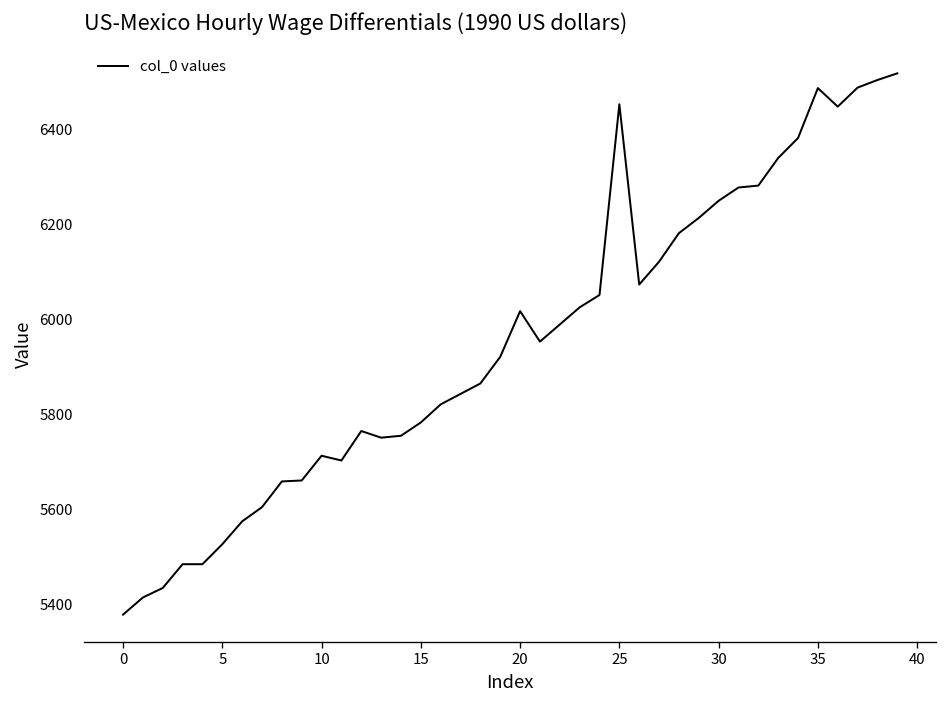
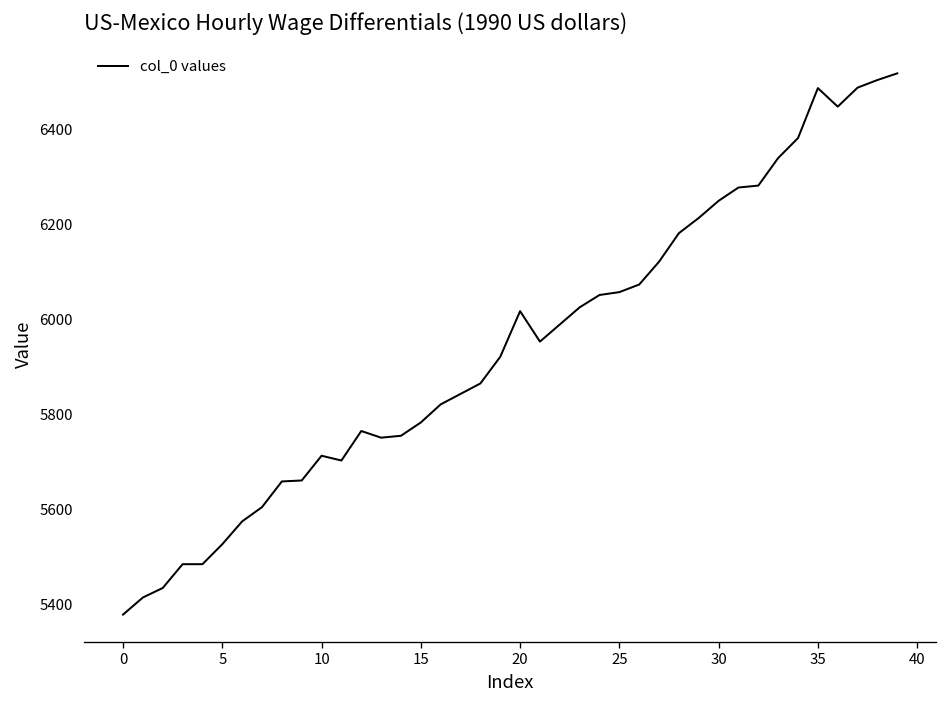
25: 6450 -> 6060
